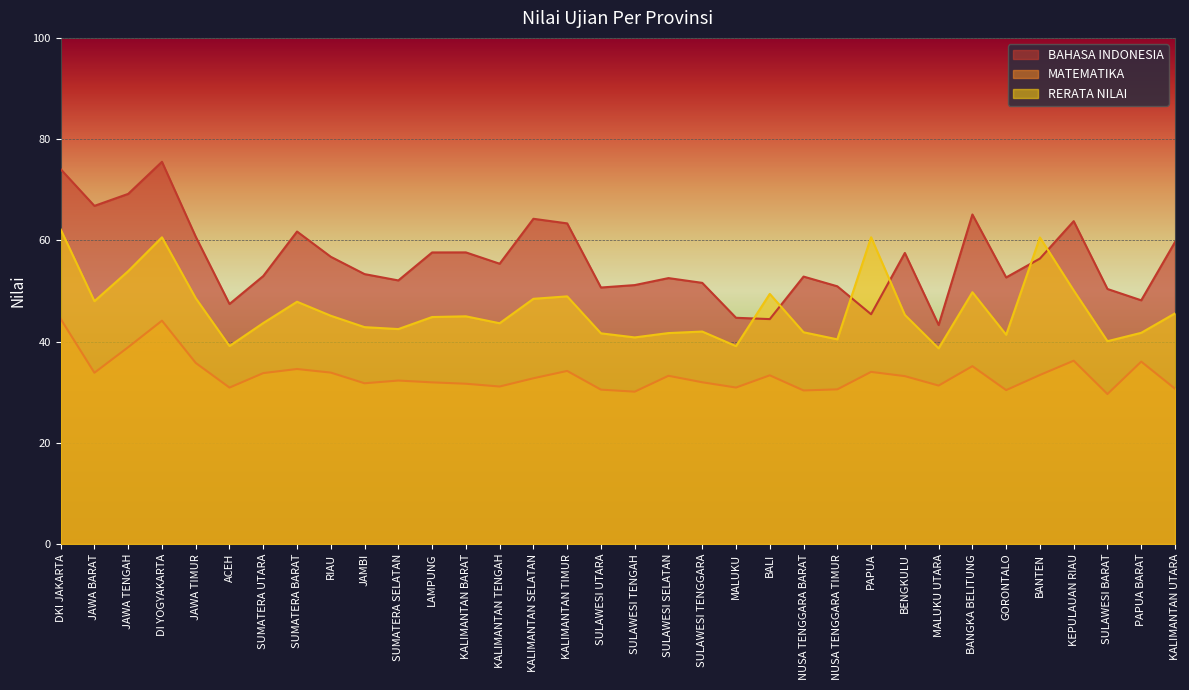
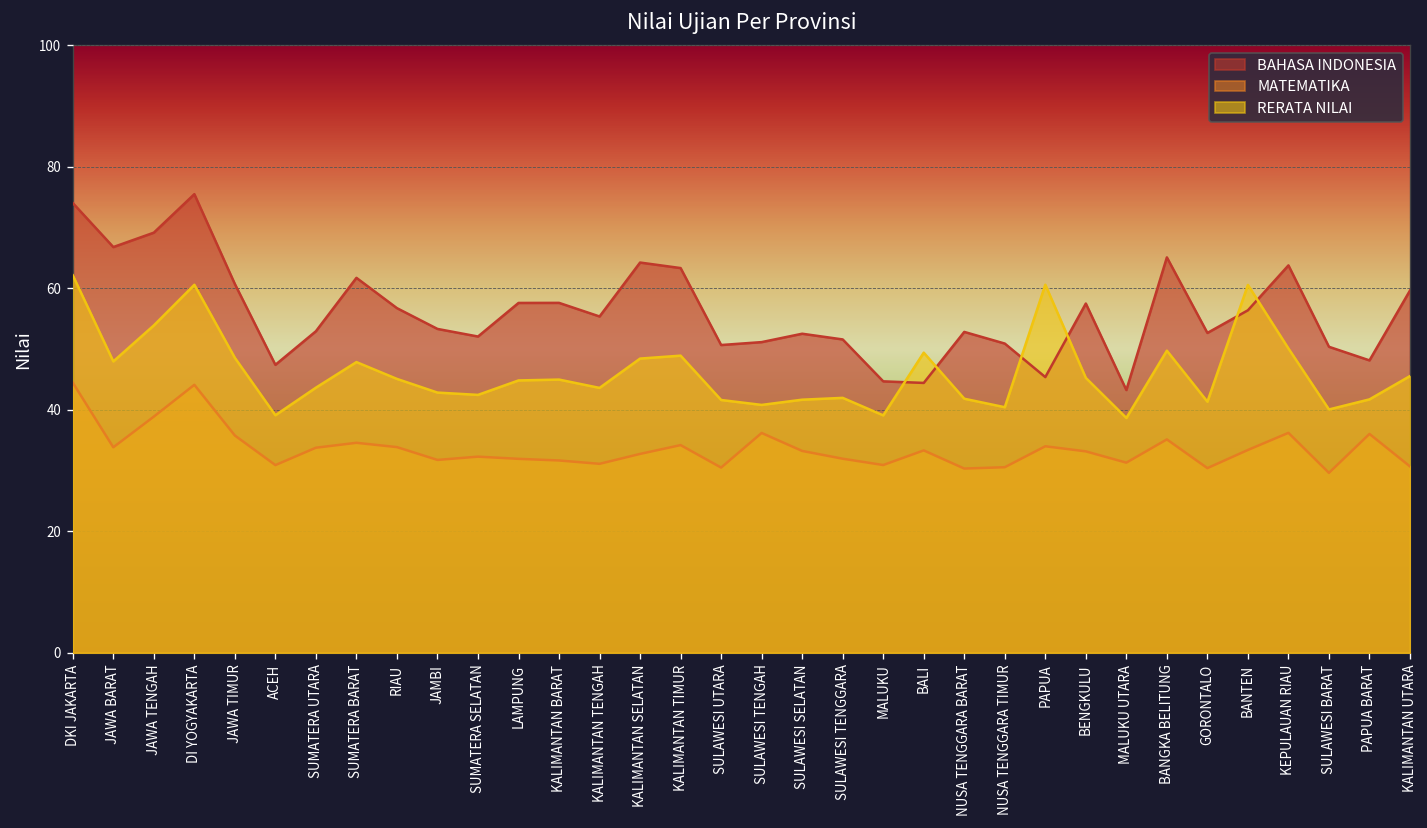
MATEMATIKA, SULAWESI TENGAH: 30 -> 36
